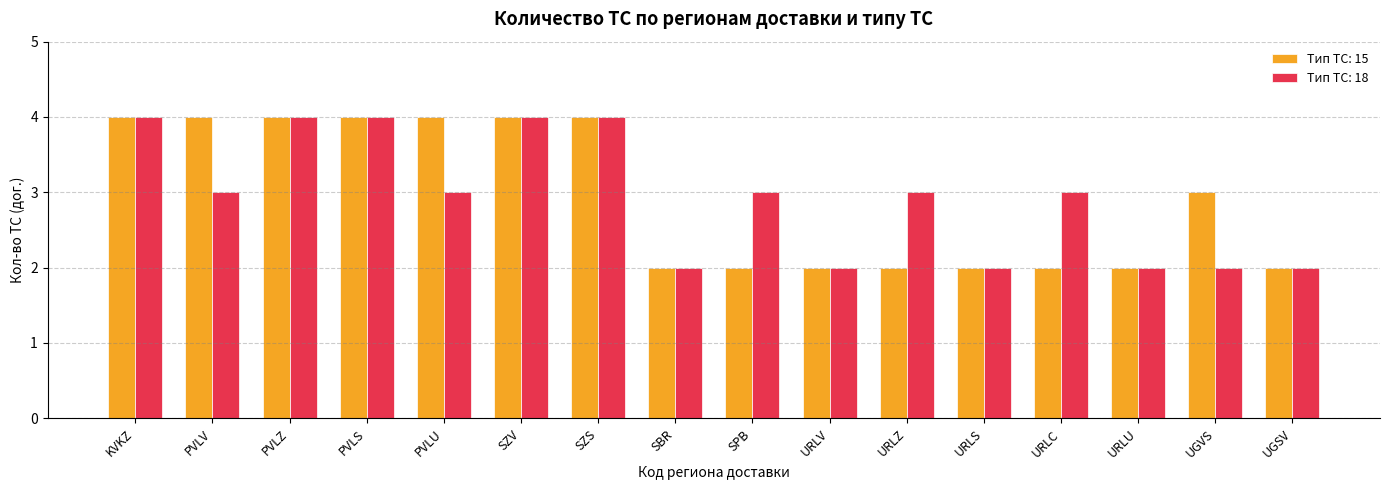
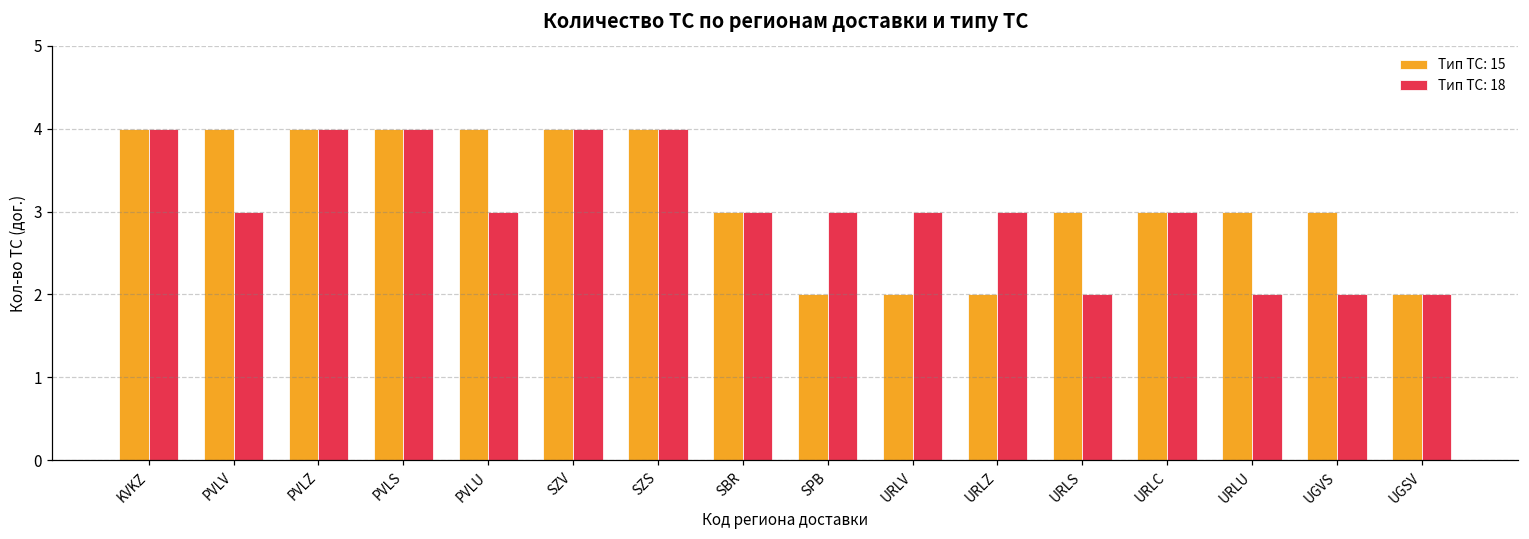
Тип ТС: 15, SBR: 2 -> 3
Тип ТС: 18, SBR: 2 -> 3
Тип ТС: 18, URLV: 2 -> 3
Тип ТС: 15, URLS: 2 -> 3
Тип ТС: 15, URLC: 2 -> 3
Тип ТС: 15, URLU: 2 -> 3
